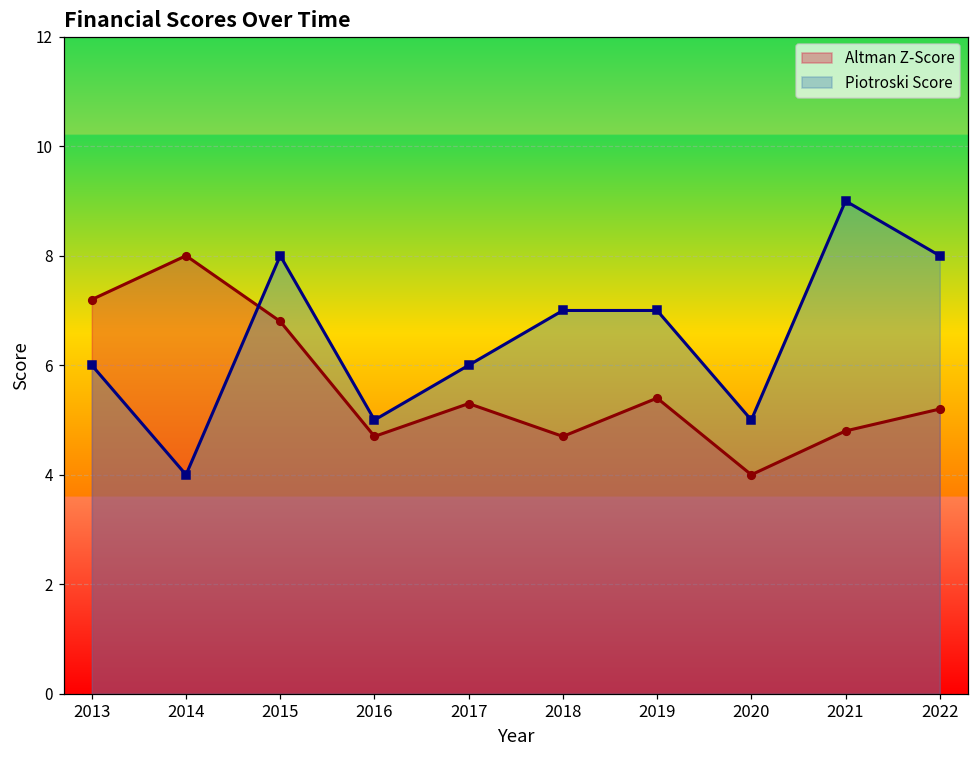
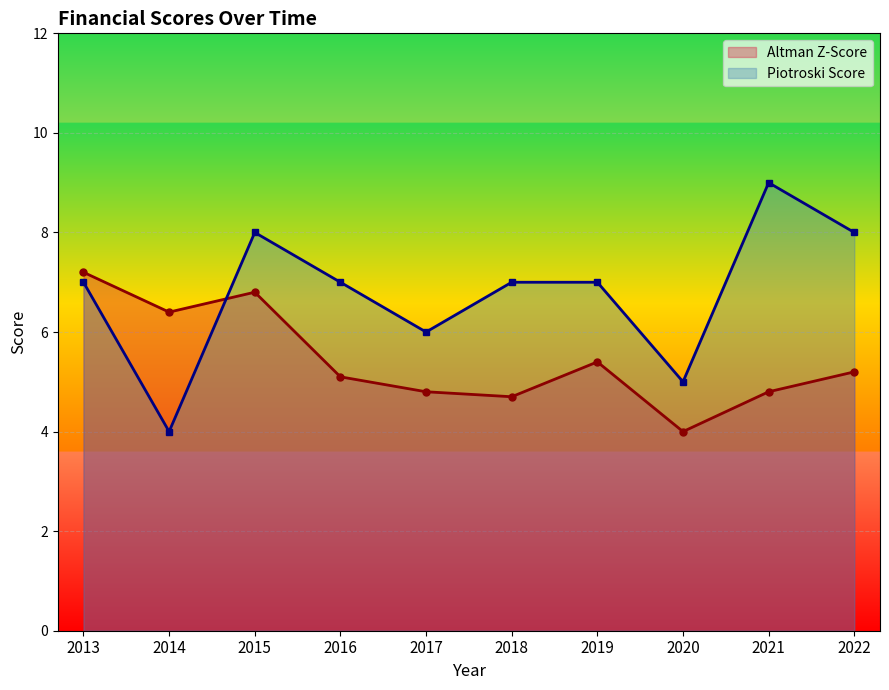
Piotroski Score, 2013: 6 -> 7
Altman Z-Score, 2014: 8.0 -> 6.4
Altman Z-Score, 2016: 4.7 -> 5.1
Piotroski Score, 2016: 5 -> 7
Altman Z-Score, 2017: 5.3 -> 4.8
